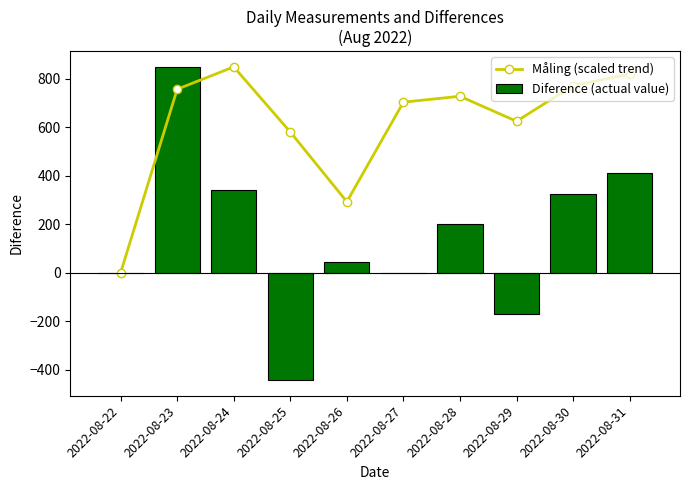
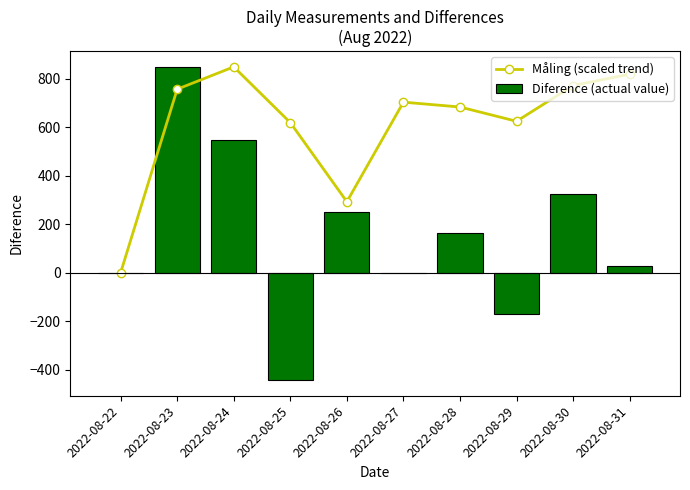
Diference (actual value), 2022-08-24: 340 -> 550
Måling (scaled trend), 2022-08-25: 580 -> 620
Diference (actual value), 2022-08-26: 40 -> 250
Måling (scaled trend), 2022-08-28: 730 -> 680
Diference (actual value), 2022-08-28: 200 -> 170
Diference (actual value), 2022-08-31: 410 -> 30
